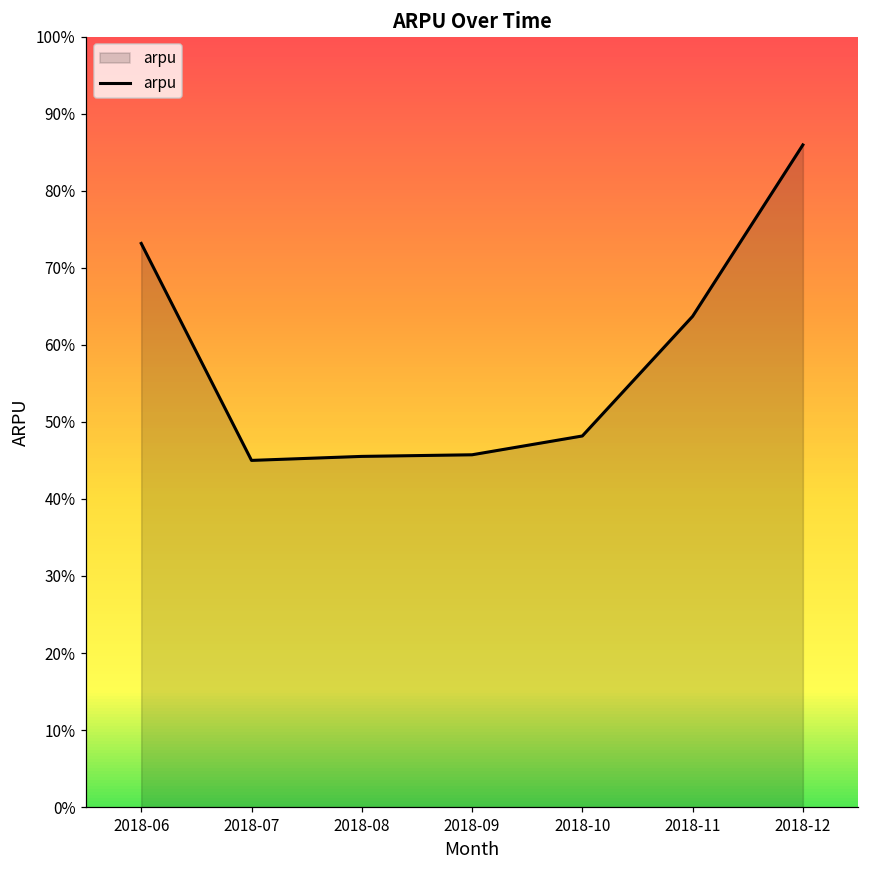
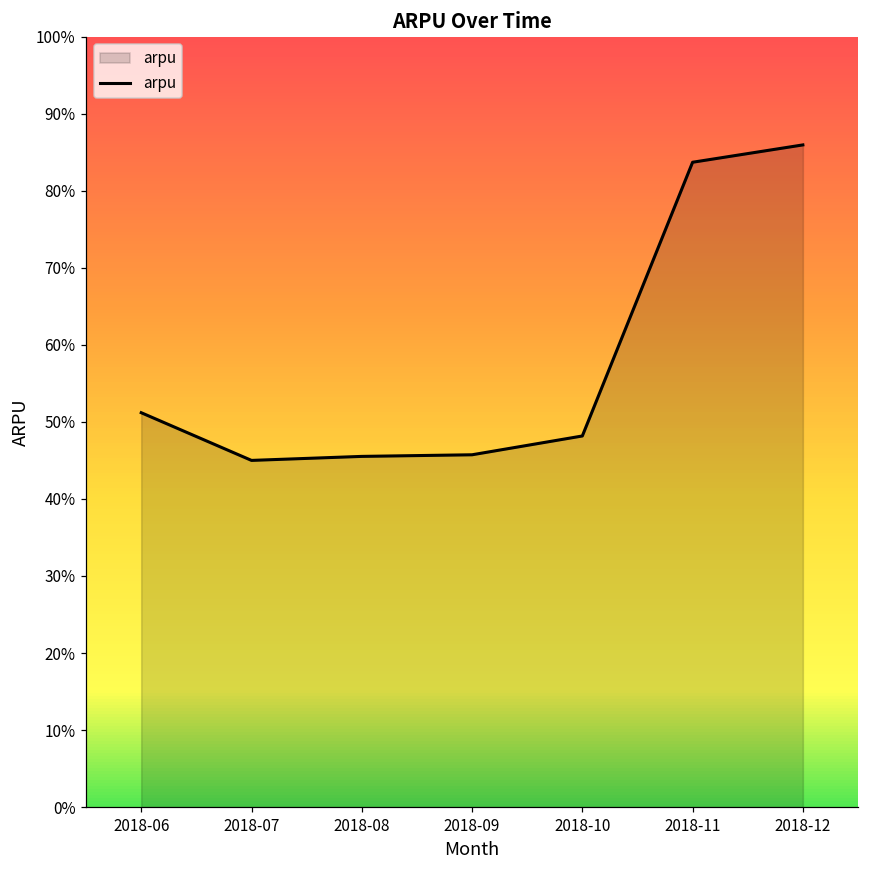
2018-06: 73% -> 51%
2018-11: 64% -> 84%
